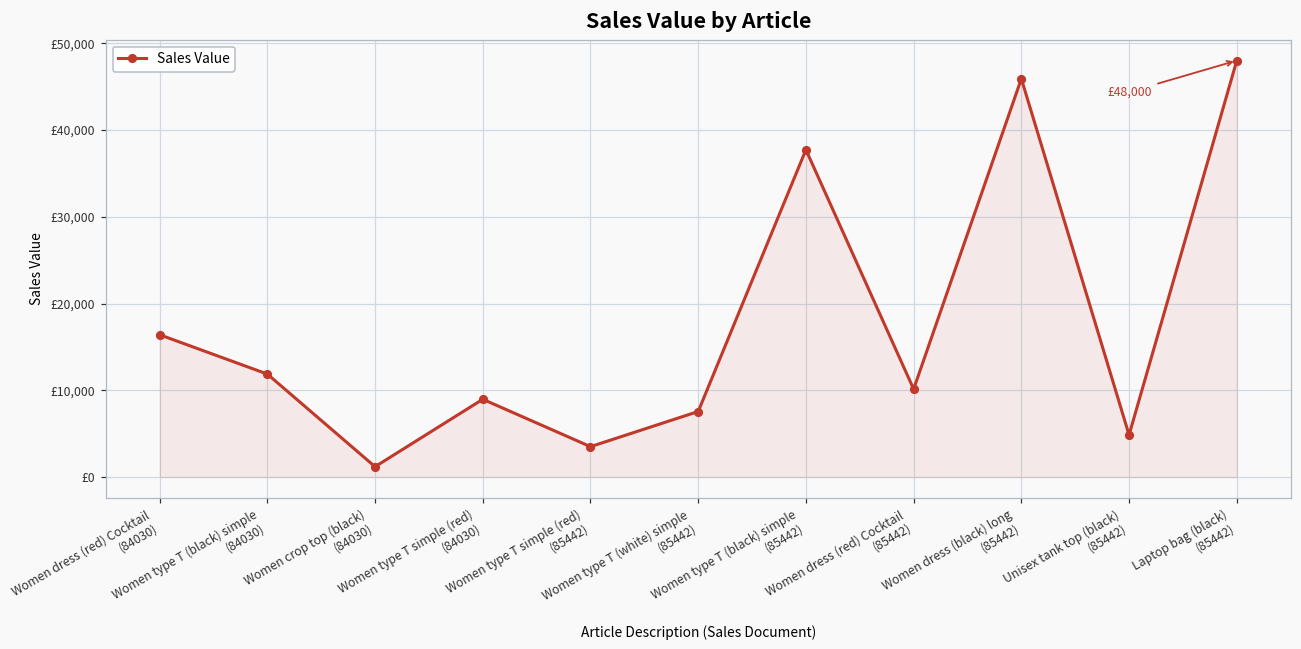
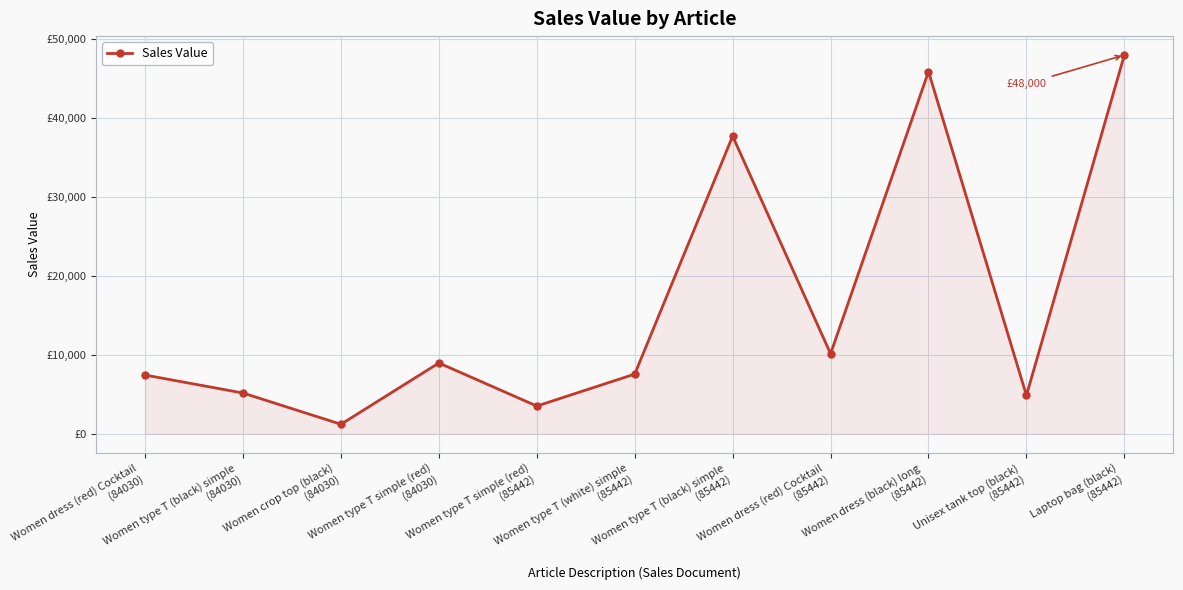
Women dress (red) Cocktail (84030): £16,000 -> £7,000
Women type T (black) simple (84030): £12,000 -> £5,000
